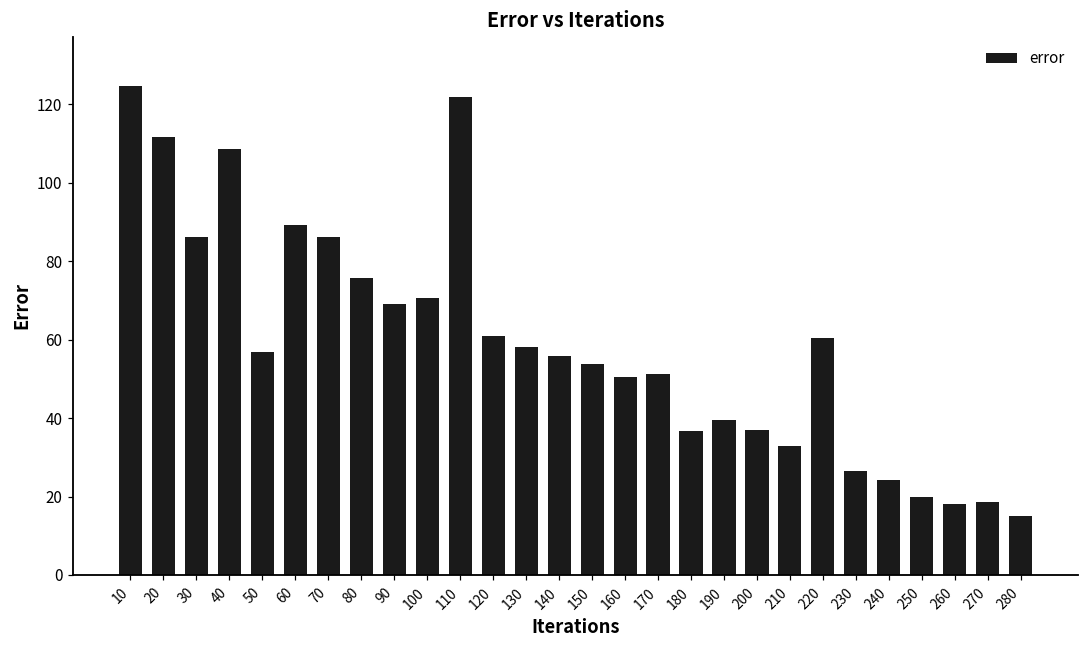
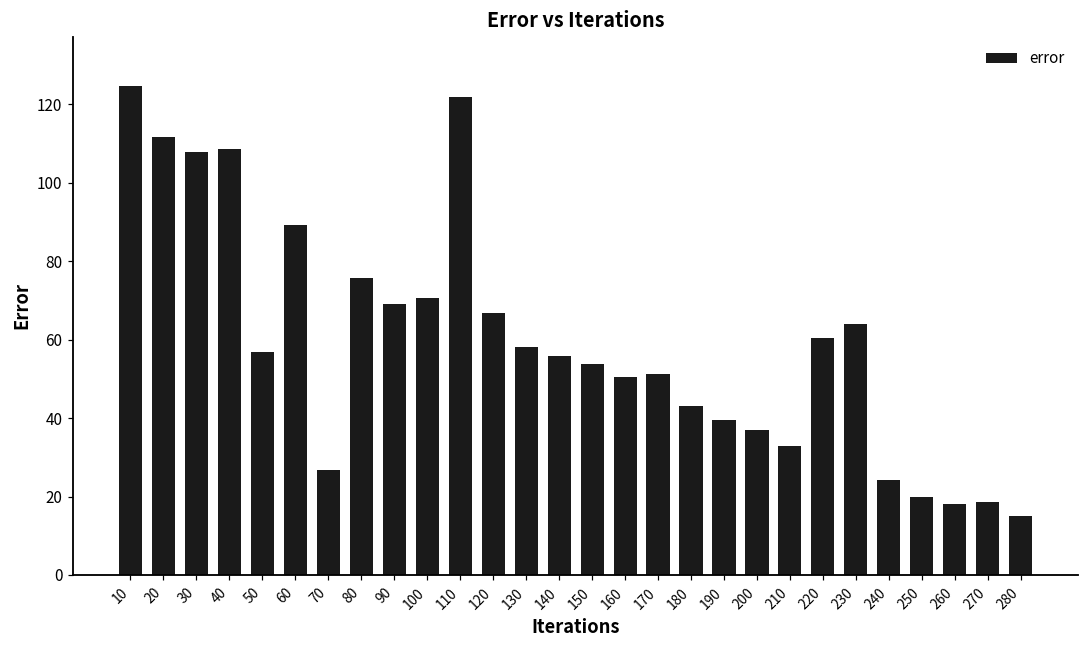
30: 86 -> 108
70: 86 -> 27
120: 61 -> 67
180: 37 -> 43
230: 27 -> 64
